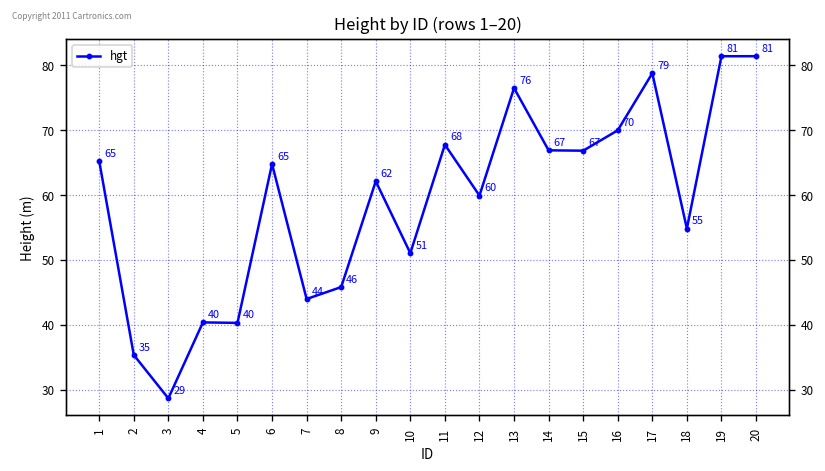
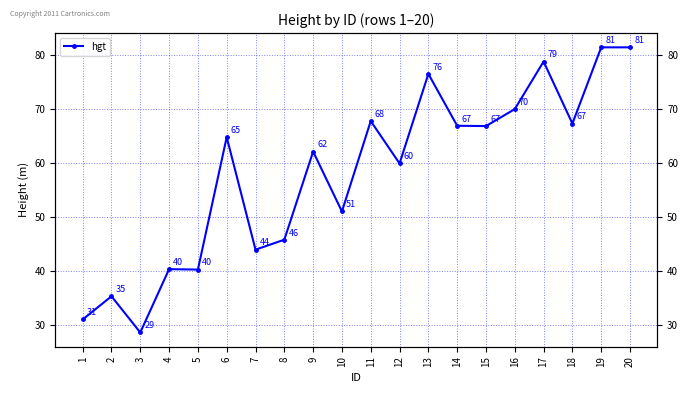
1: 65 -> 31
18: 55 -> 67
